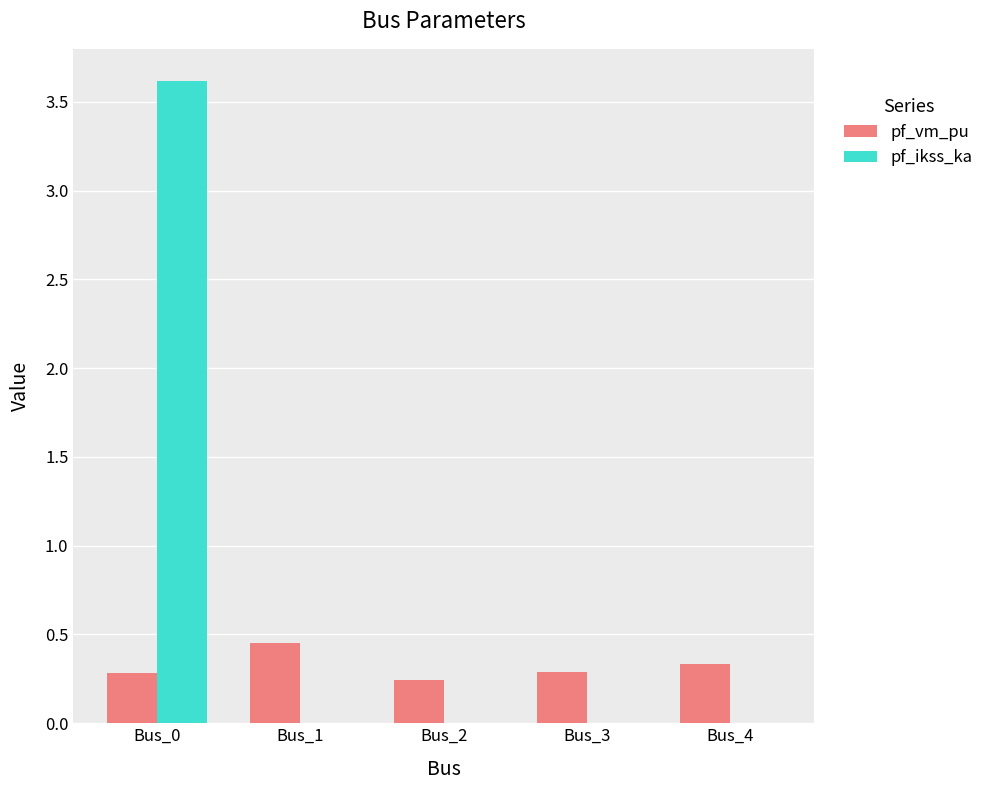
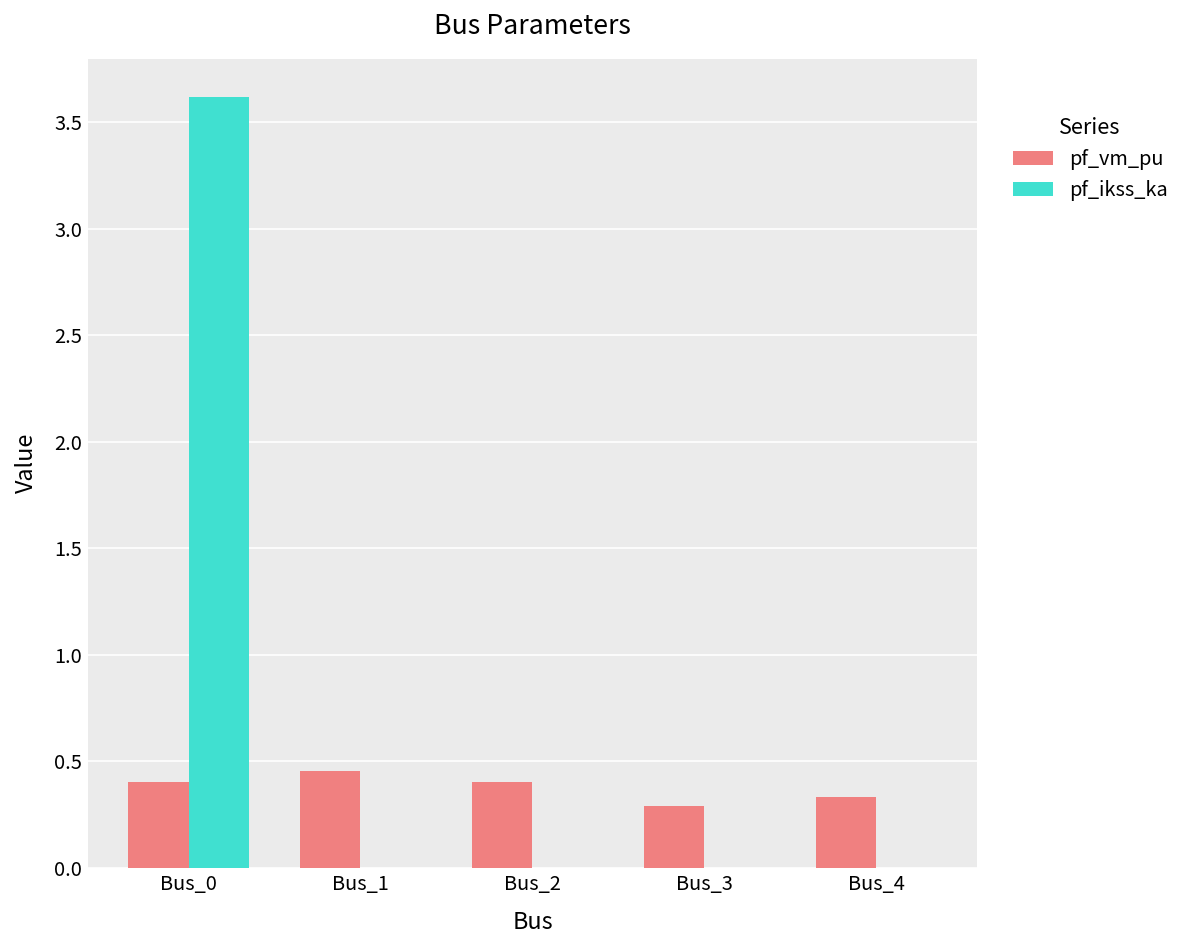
pf_vm_pu, Bus_0: 0.28 -> 0.40
pf_vm_pu, Bus_2: 0.24 -> 0.40
